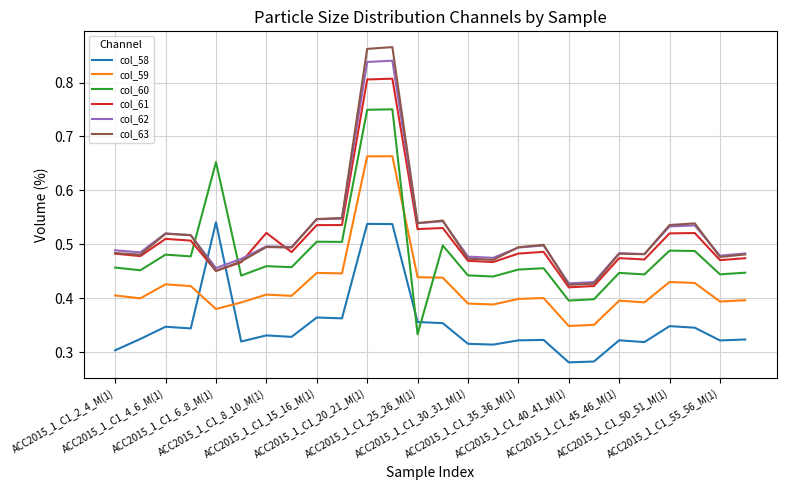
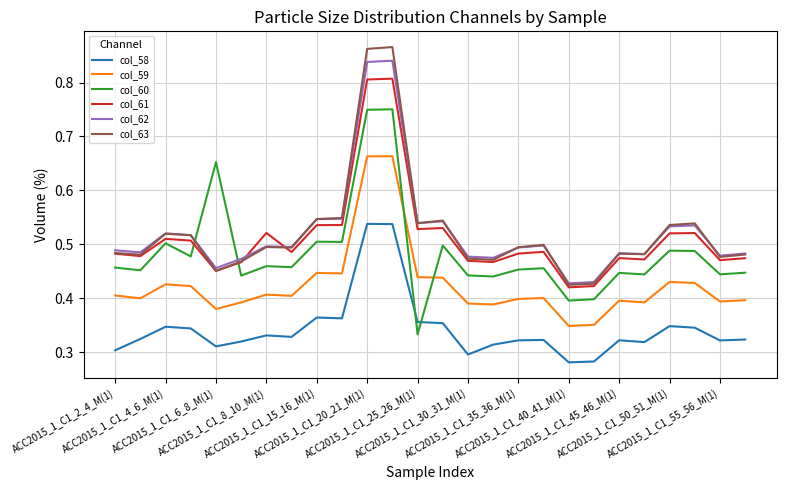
col_60, ACC2015_1_C1_4_6_M(1): 0.48 -> 0.50
col_58, ACC2015_1_C1_6_8_M(1): 0.54 -> 0.31
col_58, ACC2015_1_C1_30_31_M(1): 0.32 -> 0.30
